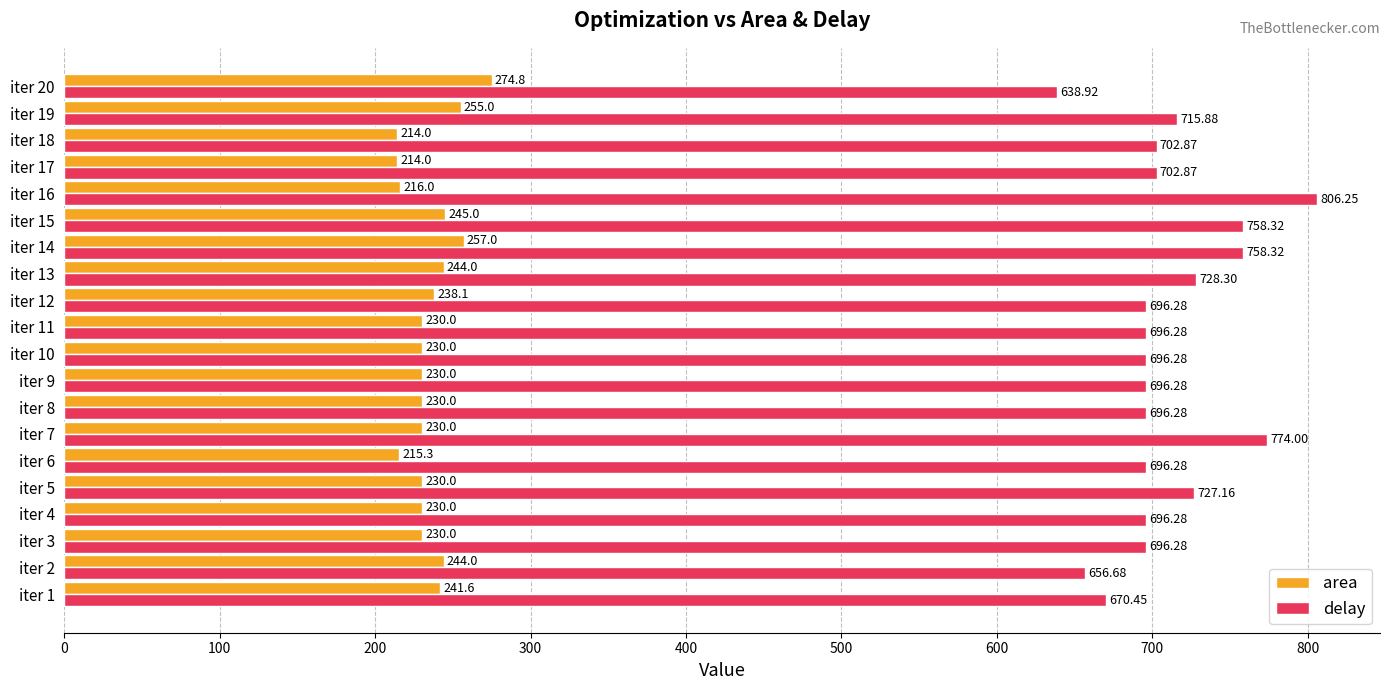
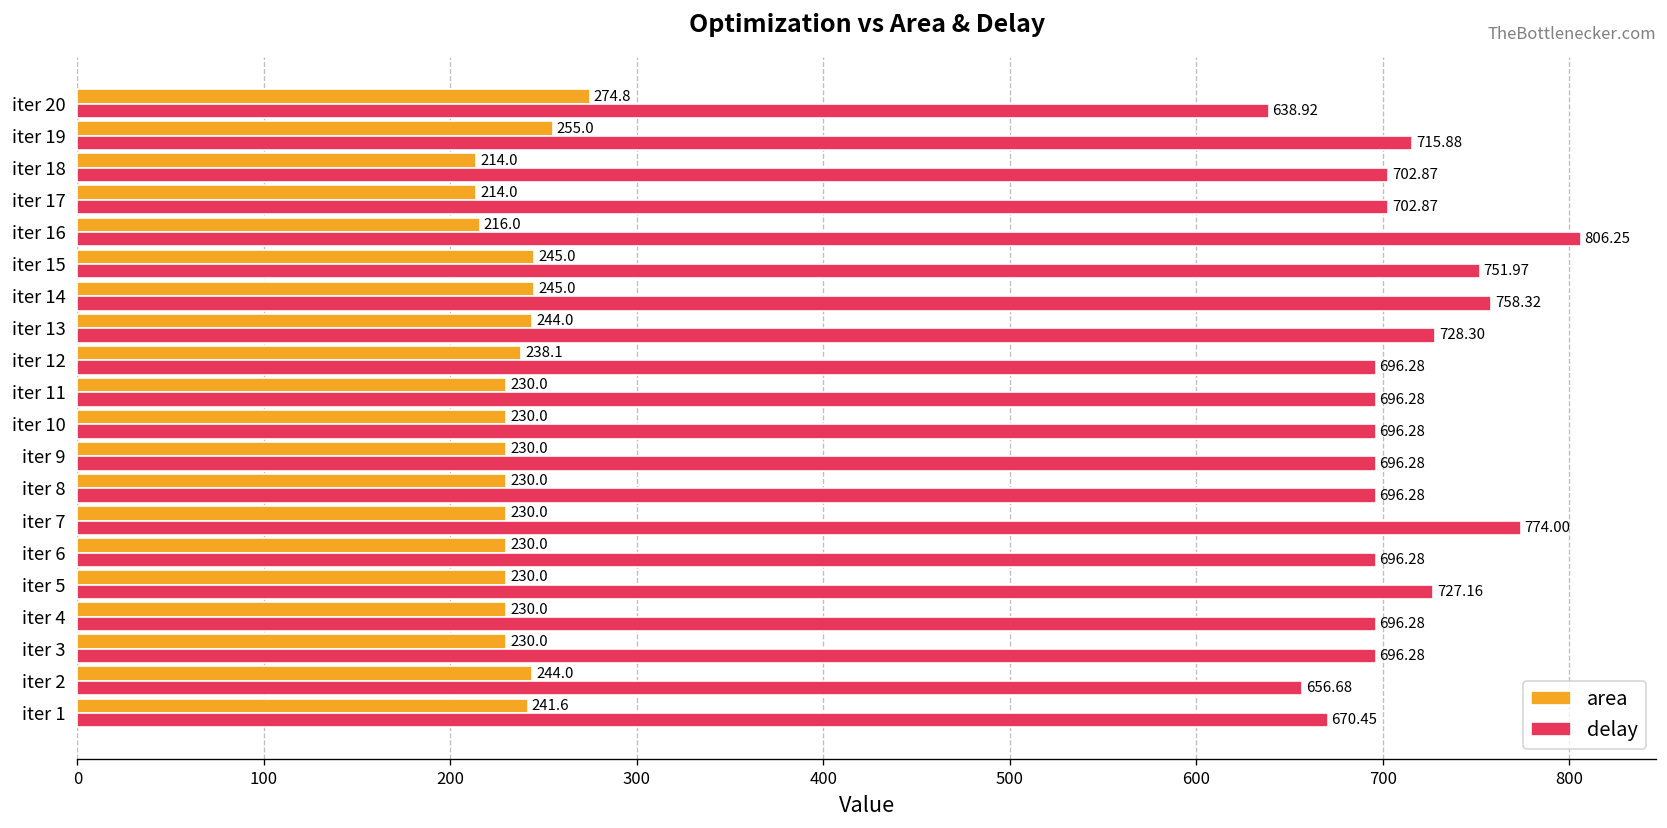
delay, iter 15: 758.32 -> 751.97
area, iter 14: 257.0 -> 245.0
area, iter 6: 215.3 -> 230.0
